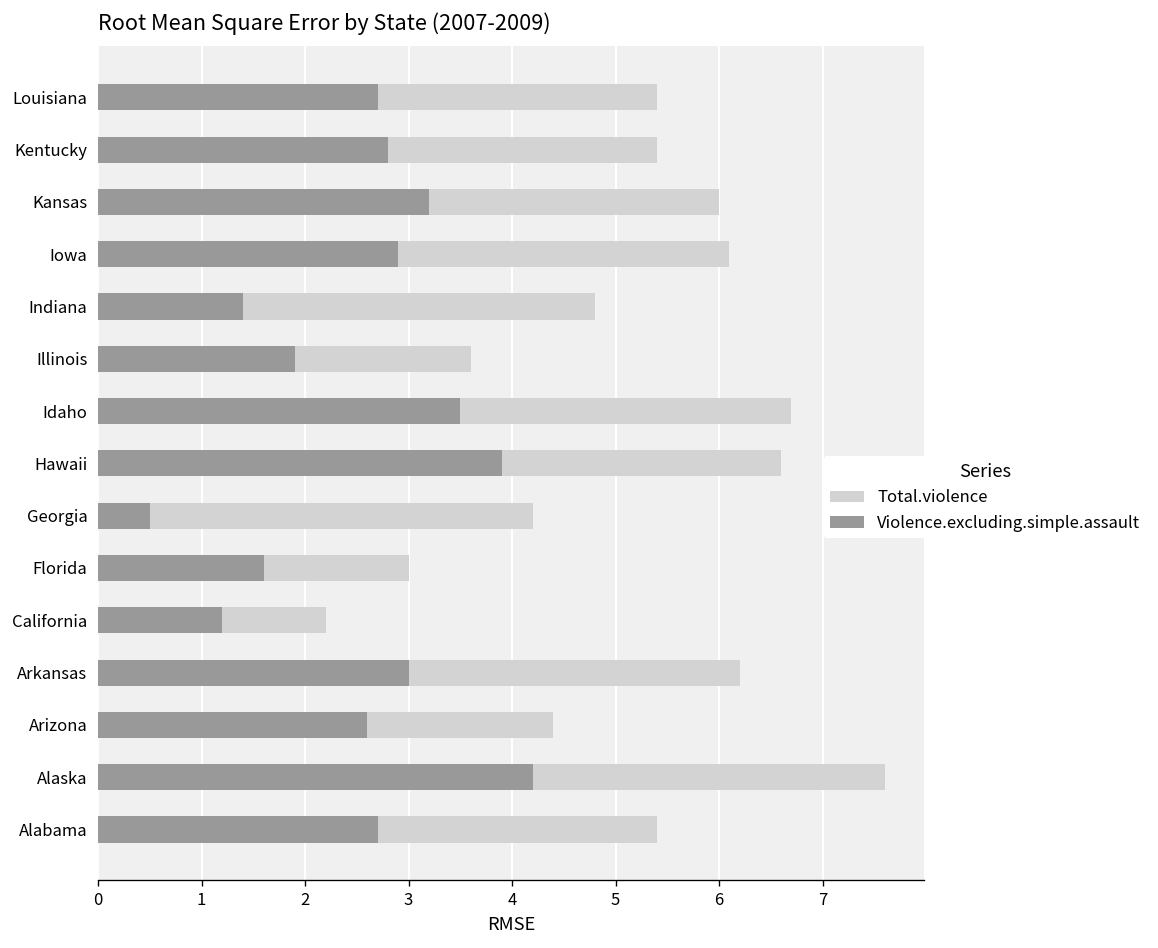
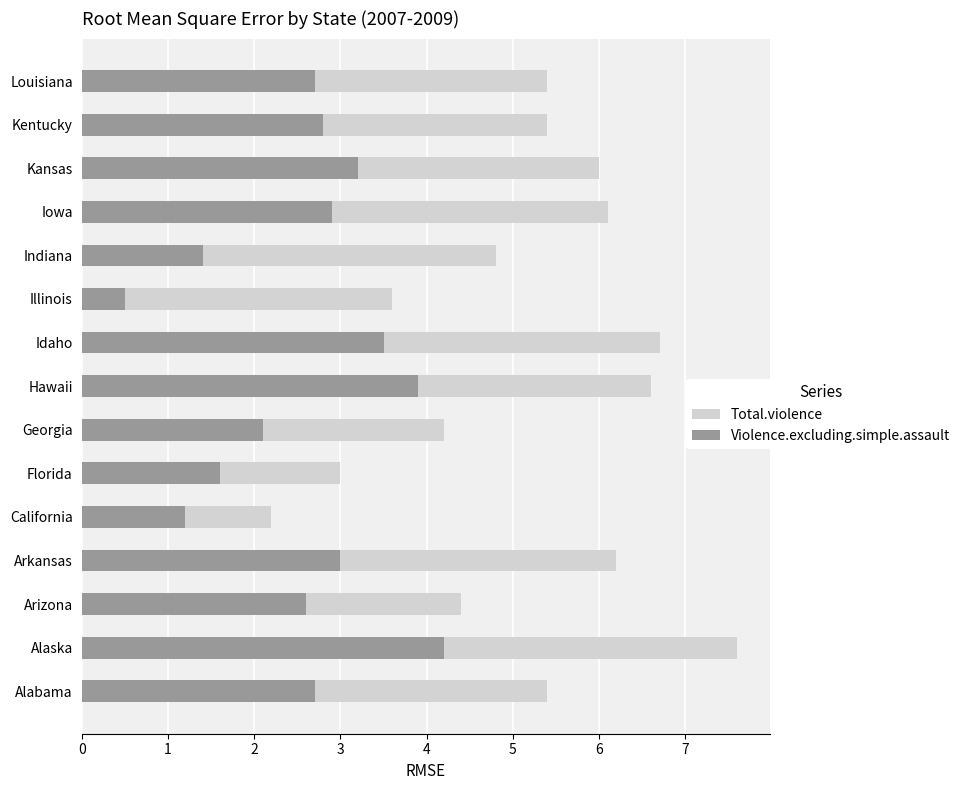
Violence.excluding.simple.assault, Illinois: 1.9 -> 0.5
Violence.excluding.simple.assault, Georgia: 0.5 -> 2.1
